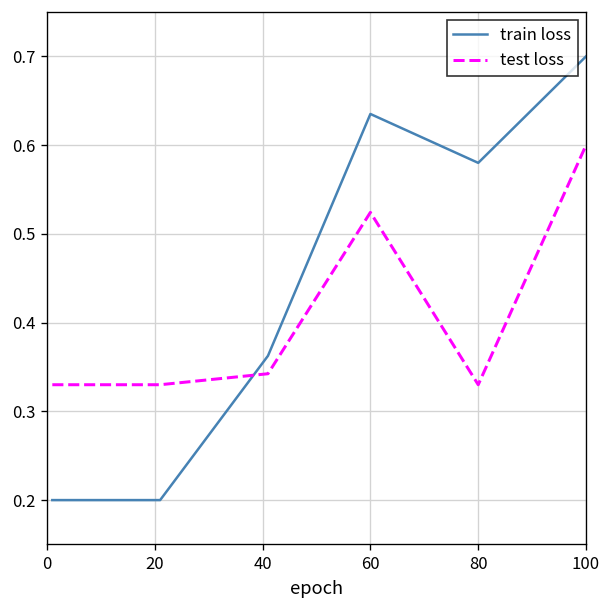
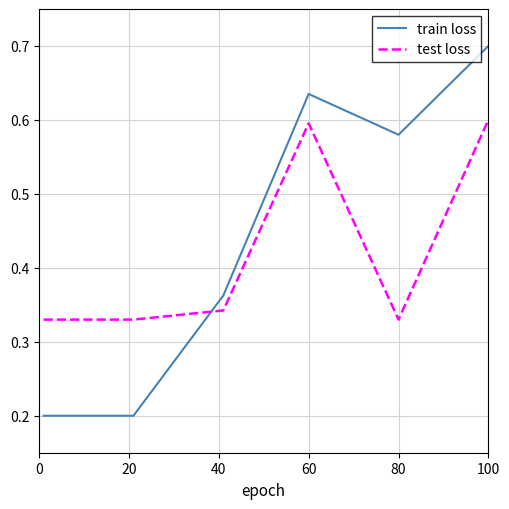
test loss, 60: 0.52 -> 0.60
